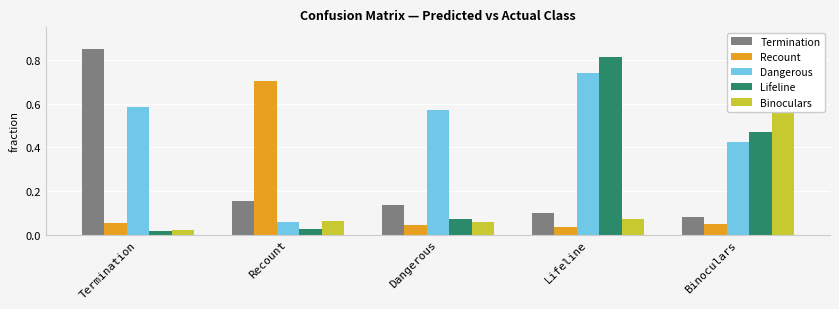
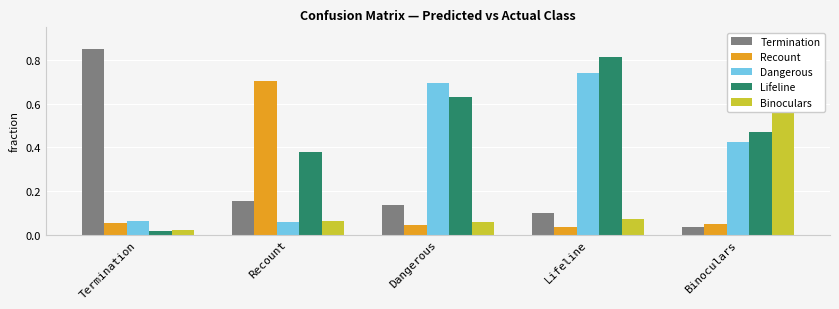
Dangerous, Termination: 0.59 -> 0.06
Lifeline, Recount: 0.03 -> 0.38
Dangerous, Dangerous: 0.57 -> 0.70
Lifeline, Dangerous: 0.07 -> 0.63
Termination, Binoculars: 0.08 -> 0.04
